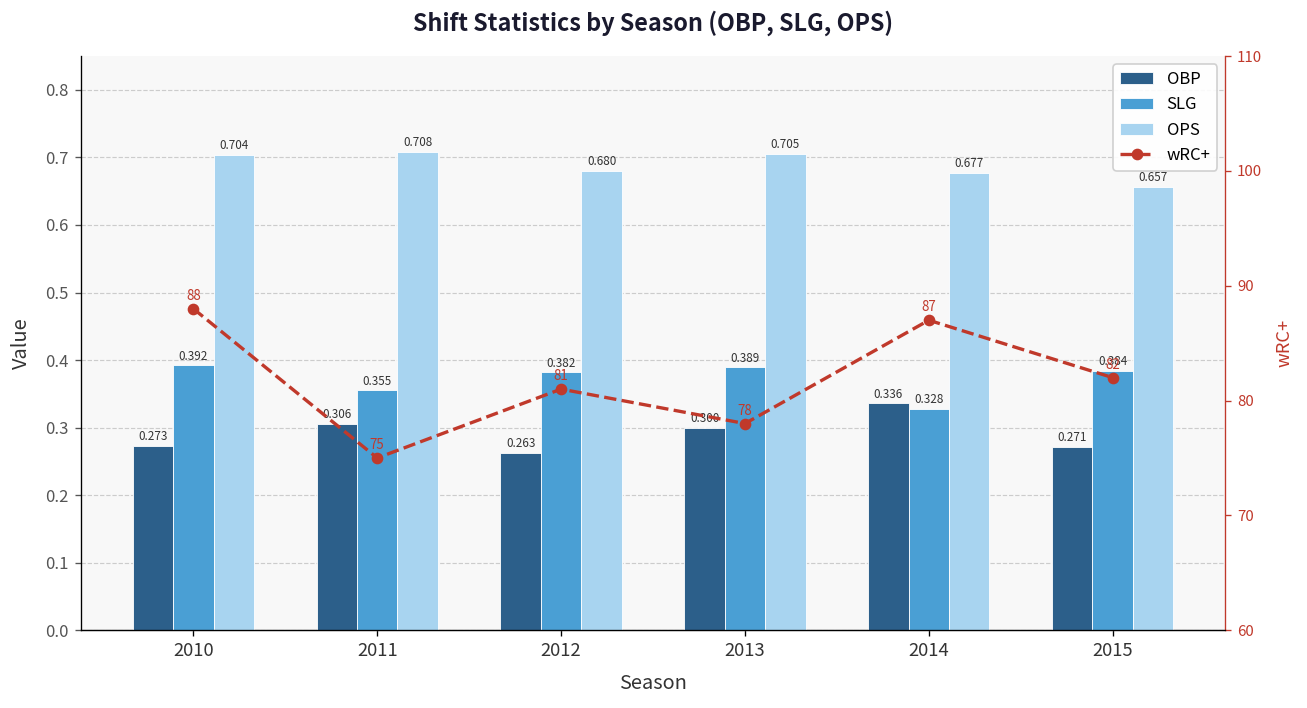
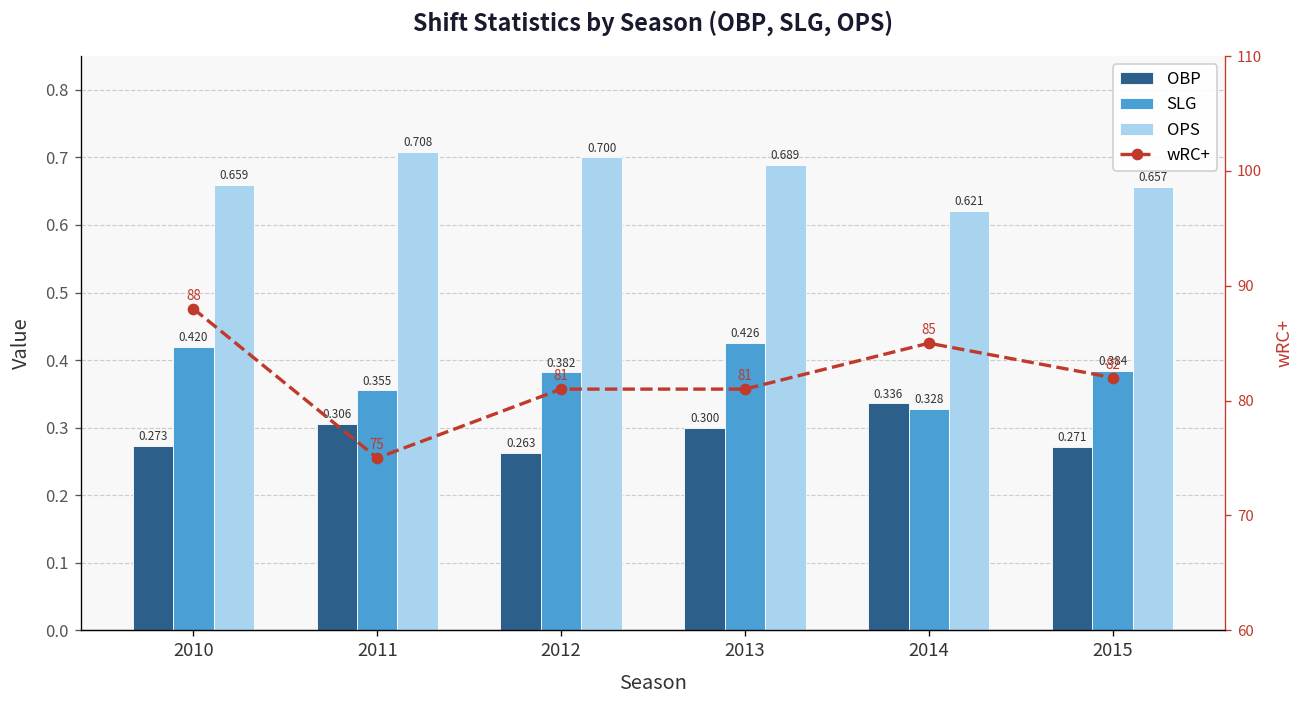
SLG, 2010: 0.392 -> 0.420
OPS, 2010: 0.704 -> 0.659
OPS, 2012: 0.680 -> 0.700
SLG, 2013: 0.389 -> 0.426
OPS, 2013: 0.705 -> 0.689
OPS, 2014: 0.677 -> 0.621
wRC+, 2013: 78 -> 81
wRC+, 2014: 87 -> 85
